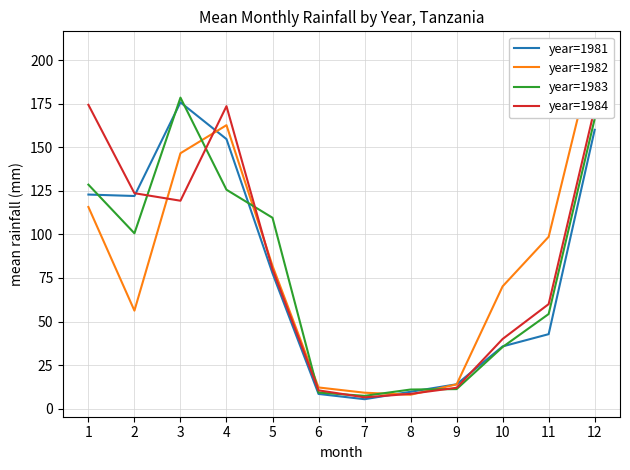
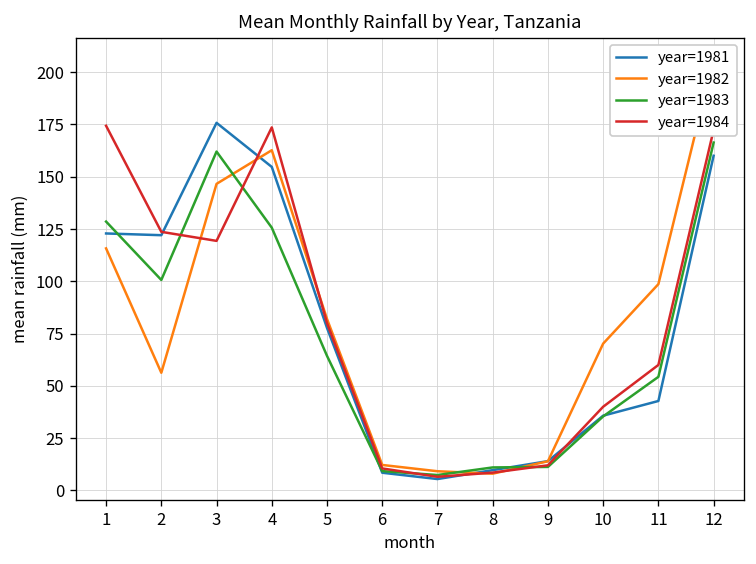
year=1983, 3: 178 -> 162
year=1983, 5: 110 -> 64
